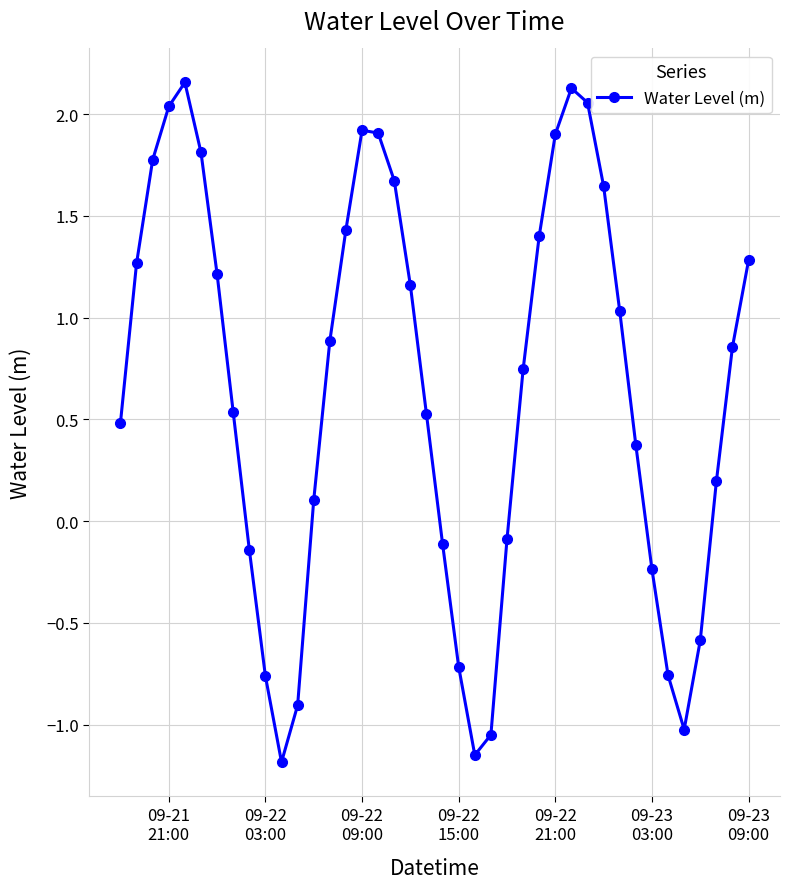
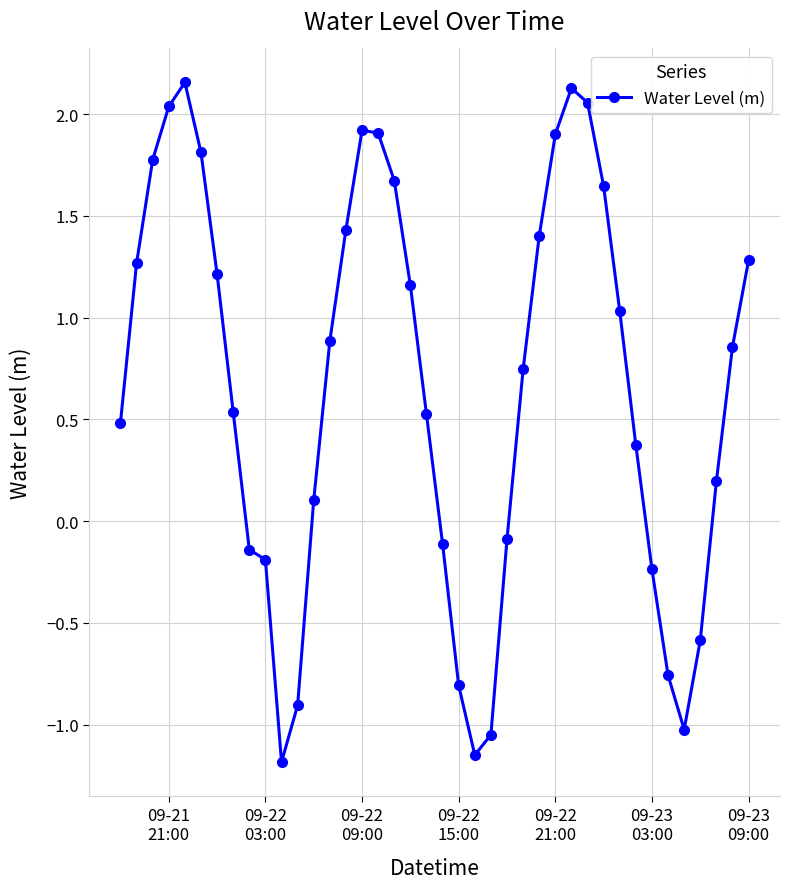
09-22 03:00: -0.76 -> -0.19
09-22 15:00: -0.72 -> -0.81
